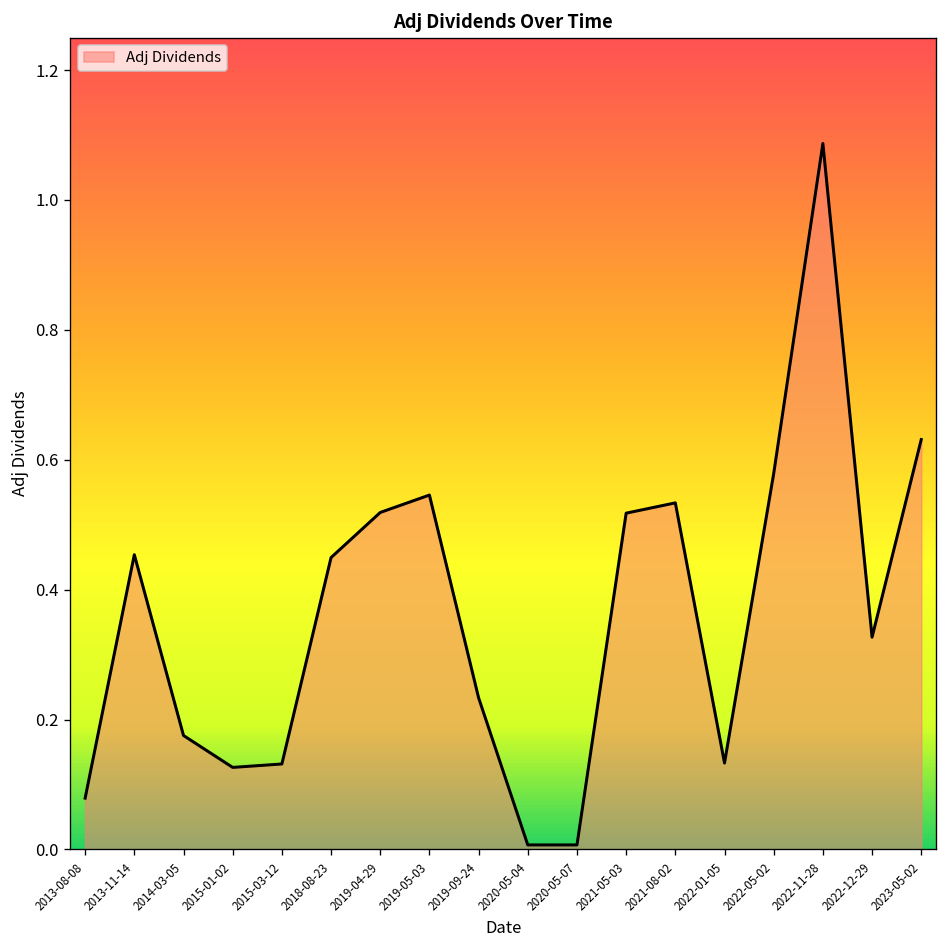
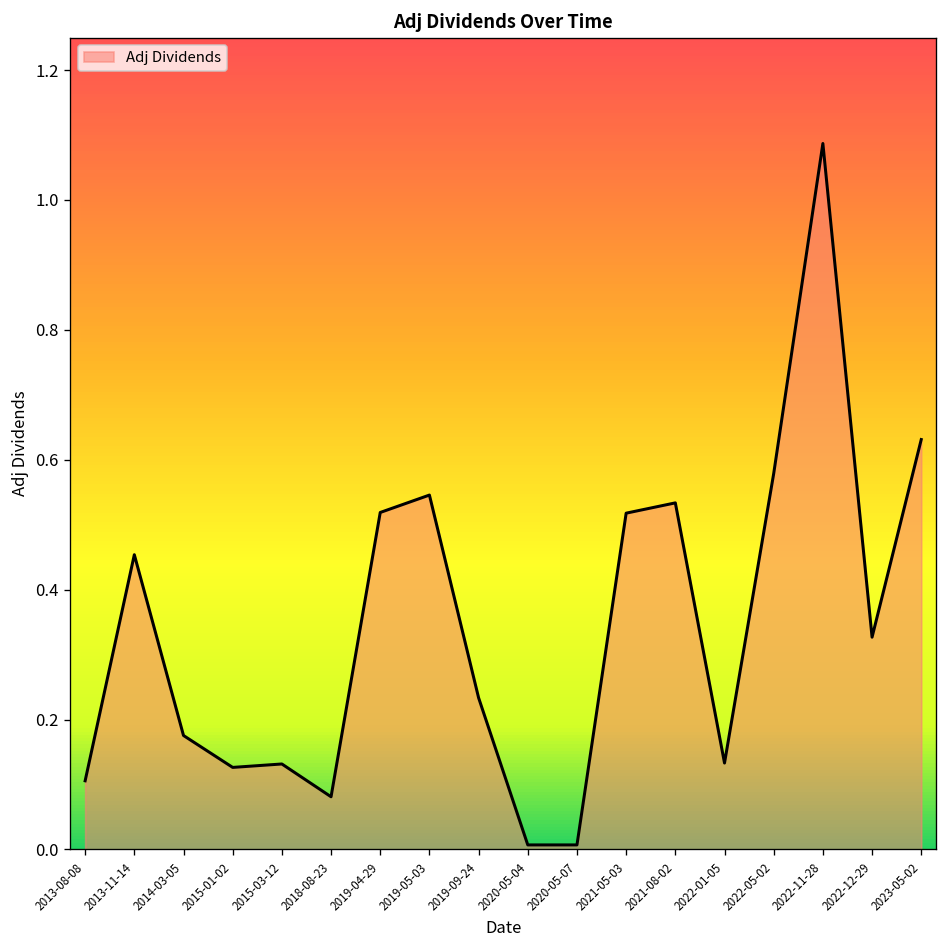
2013-08-08: 0.08 -> 0.11
2018-08-23: 0.45 -> 0.08
